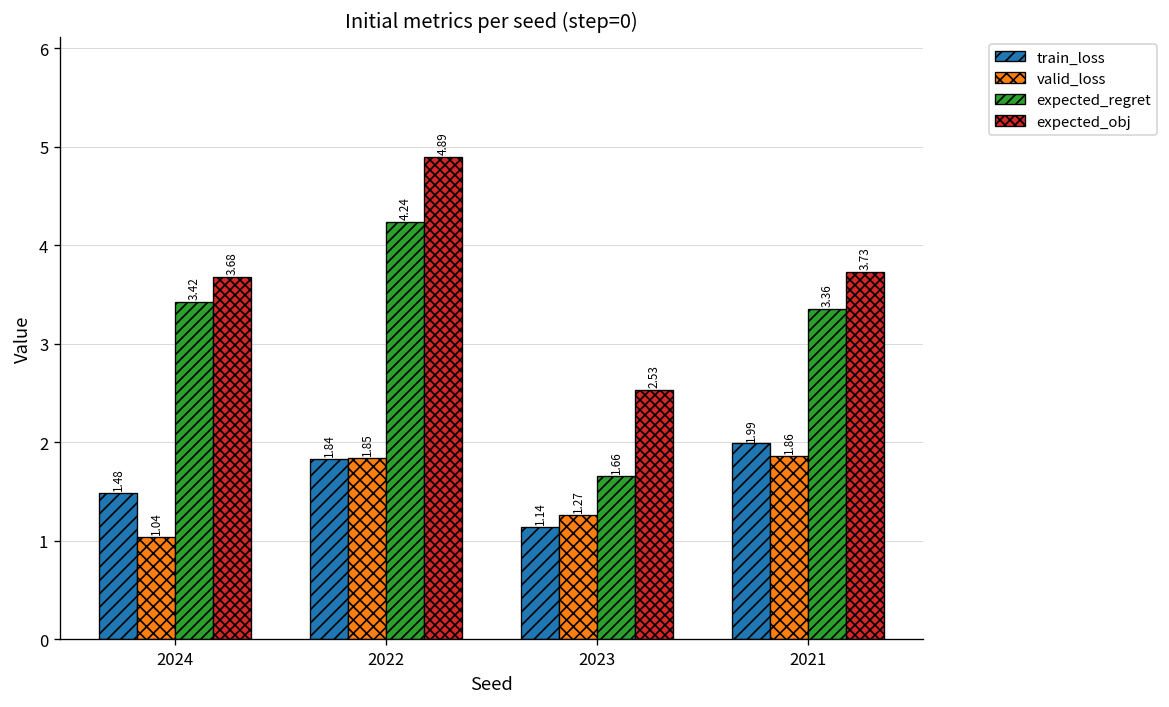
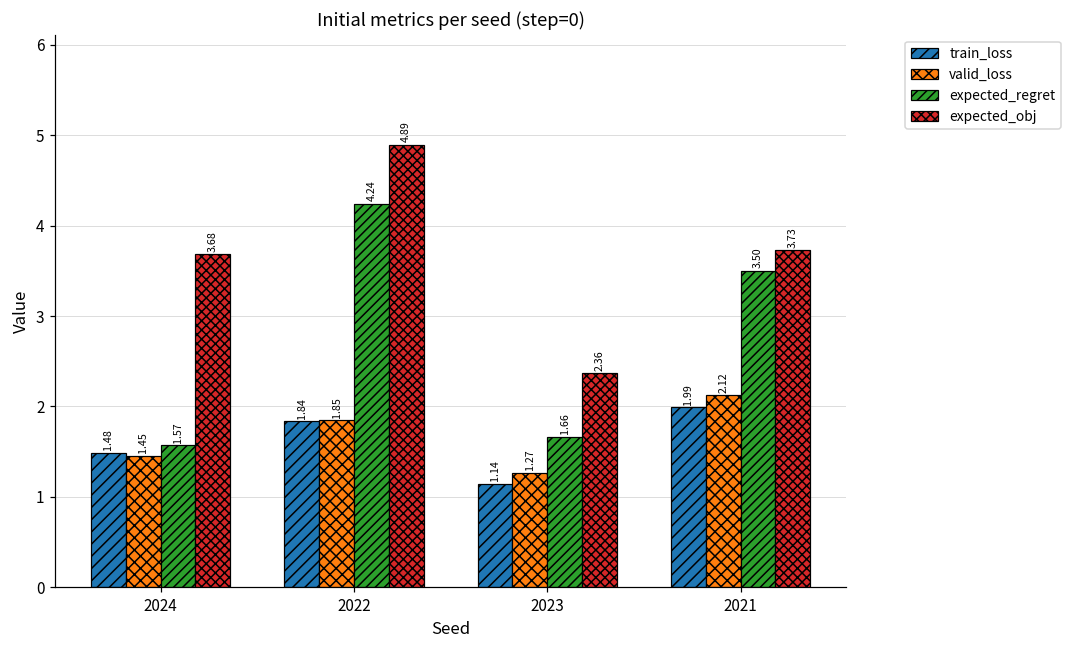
valid_loss, 2024: 1.04 -> 1.45
expected_regret, 2024: 3.42 -> 1.57
expected_obj, 2023: 2.53 -> 2.36
valid_loss, 2021: 1.86 -> 2.12
expected_regret, 2021: 3.36 -> 3.50
